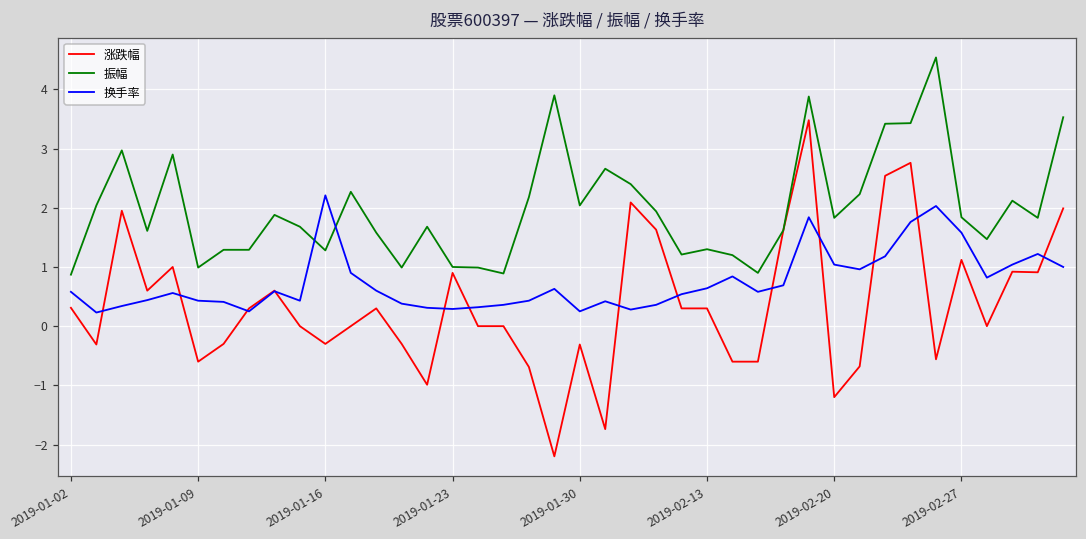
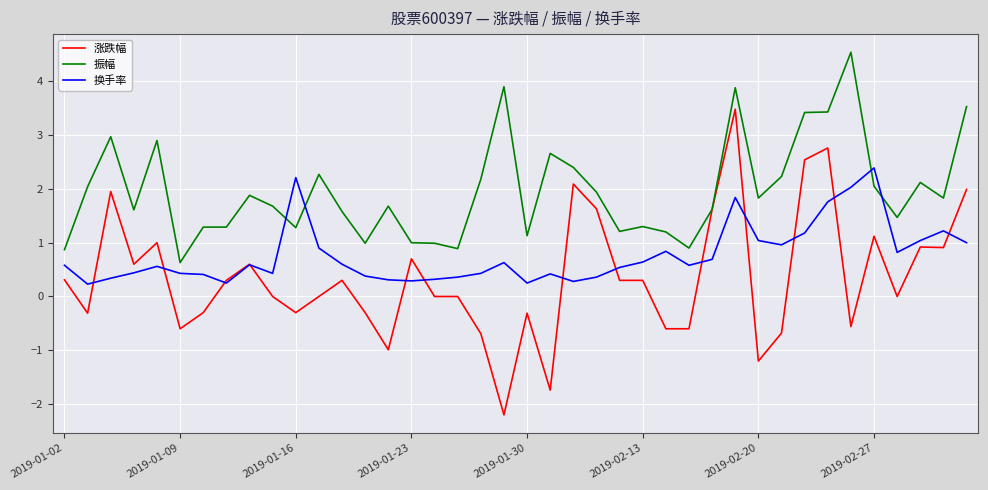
振幅, 2019-01-09: 1.0 -> 0.6
涨跌幅, 2019-01-23: 0.9 -> 0.7
振幅, 2019-01-30: 2.0 -> 1.1
振幅, 2019-02-27: 1.8 -> 2.1
换手率, 2019-02-27: 1.6 -> 2.4
